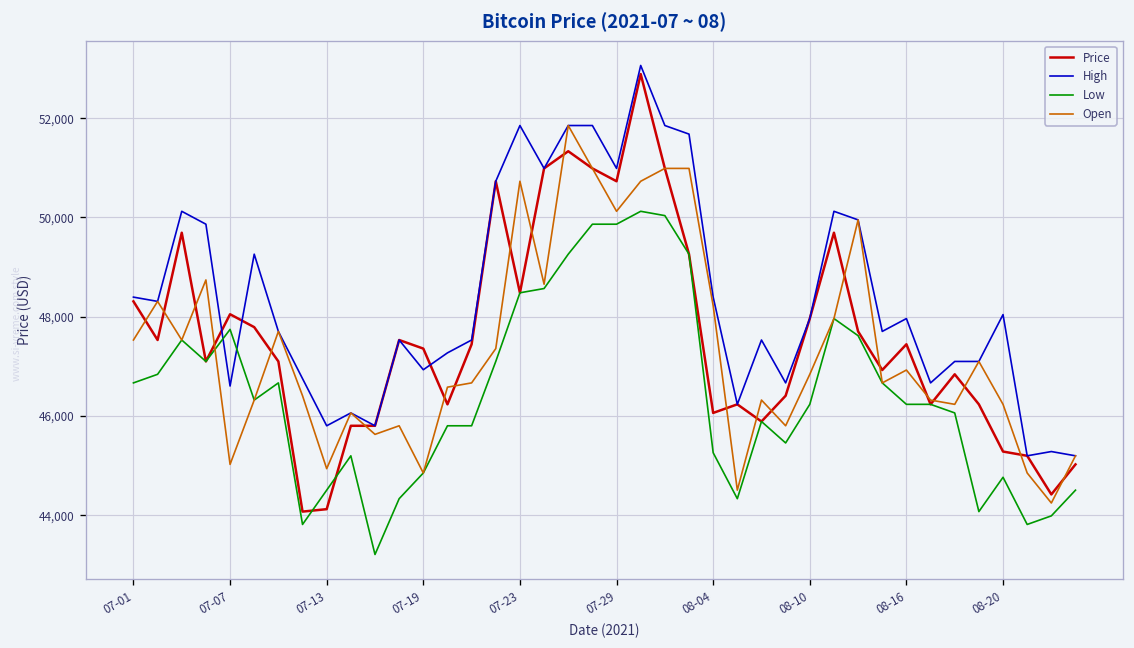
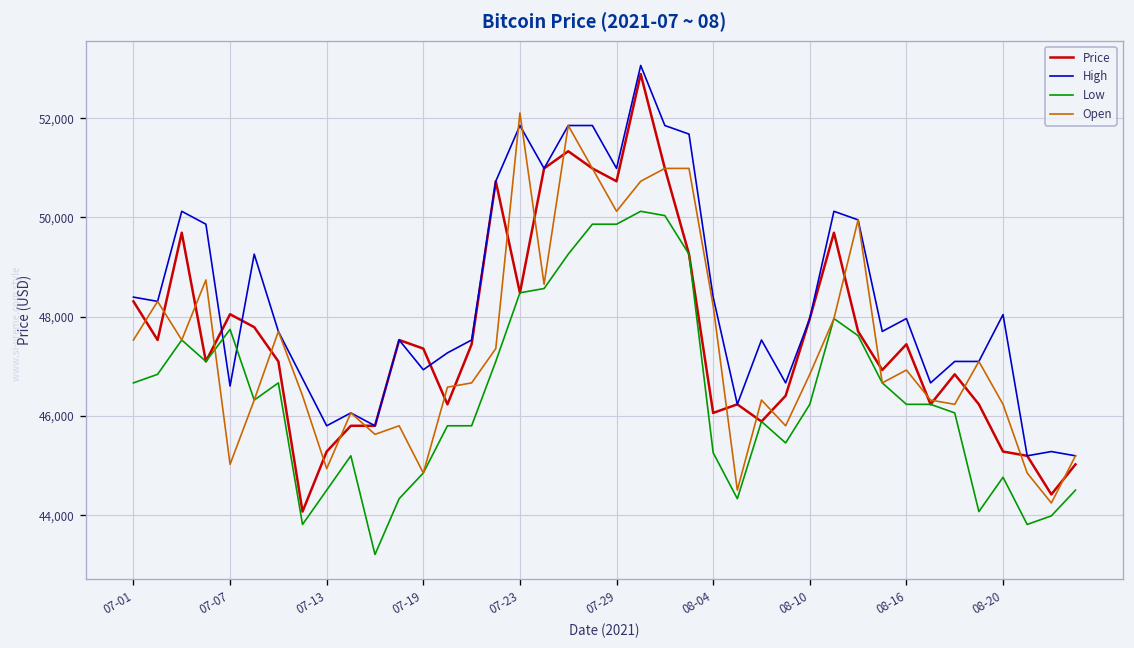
Price, 07-13: 44,100 -> 45,300
Open, 07-23: 50,700 -> 52,100
